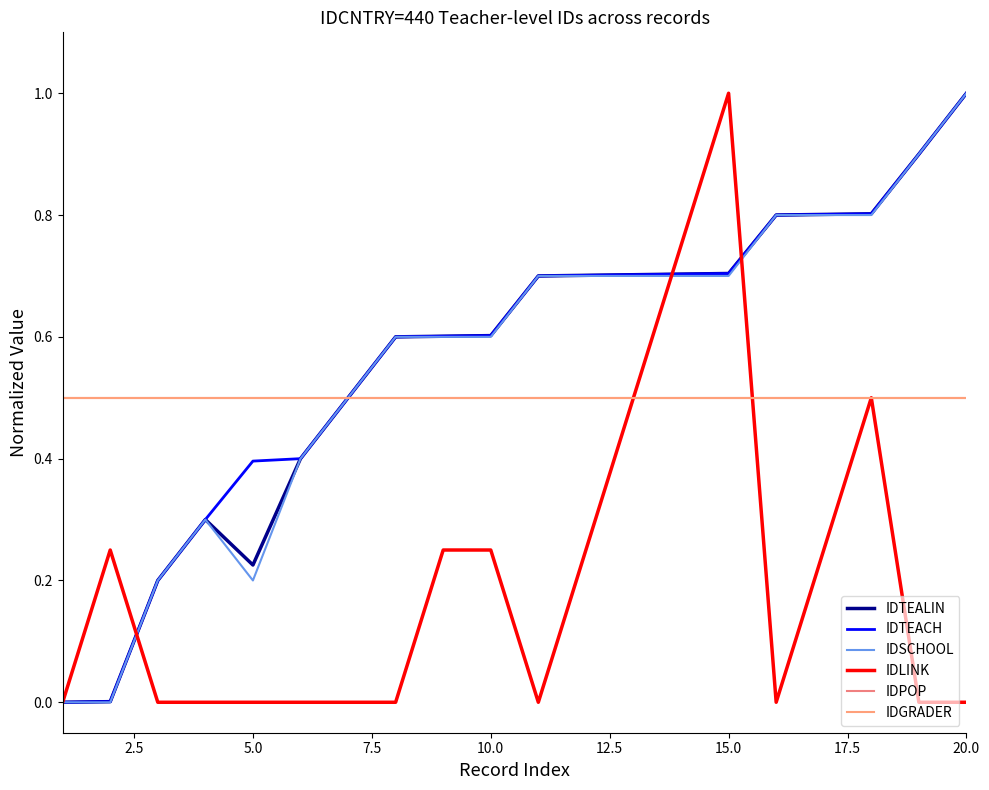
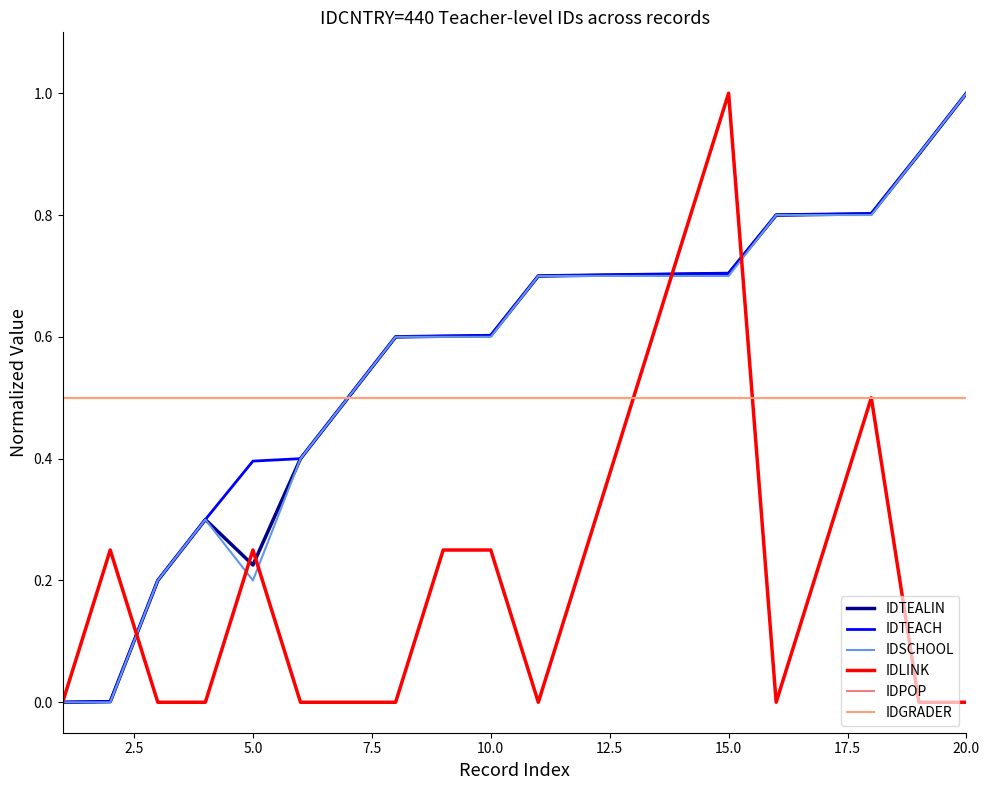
IDLINK, 5.0: 0.00 -> 0.25
